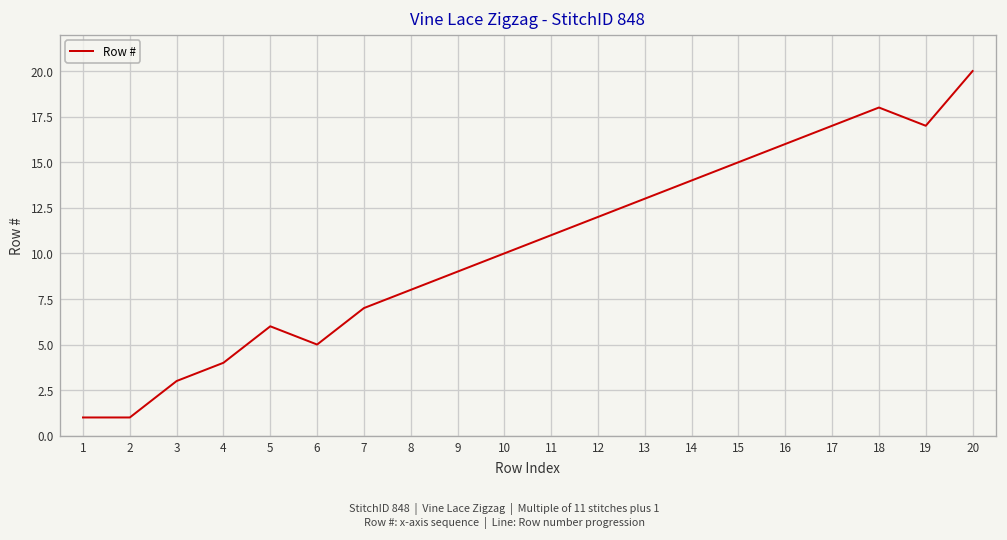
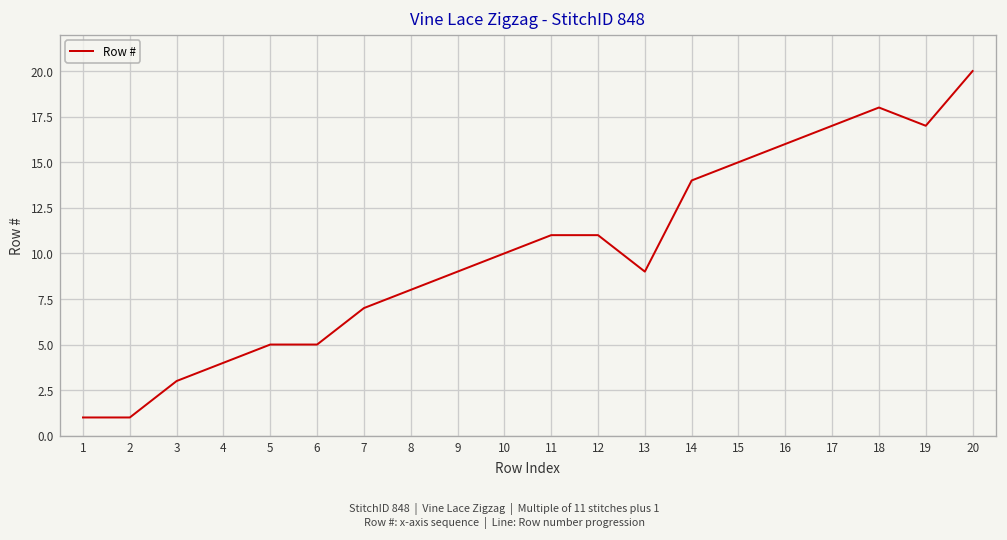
5: 6 -> 5
12: 12 -> 11
13: 13 -> 9
